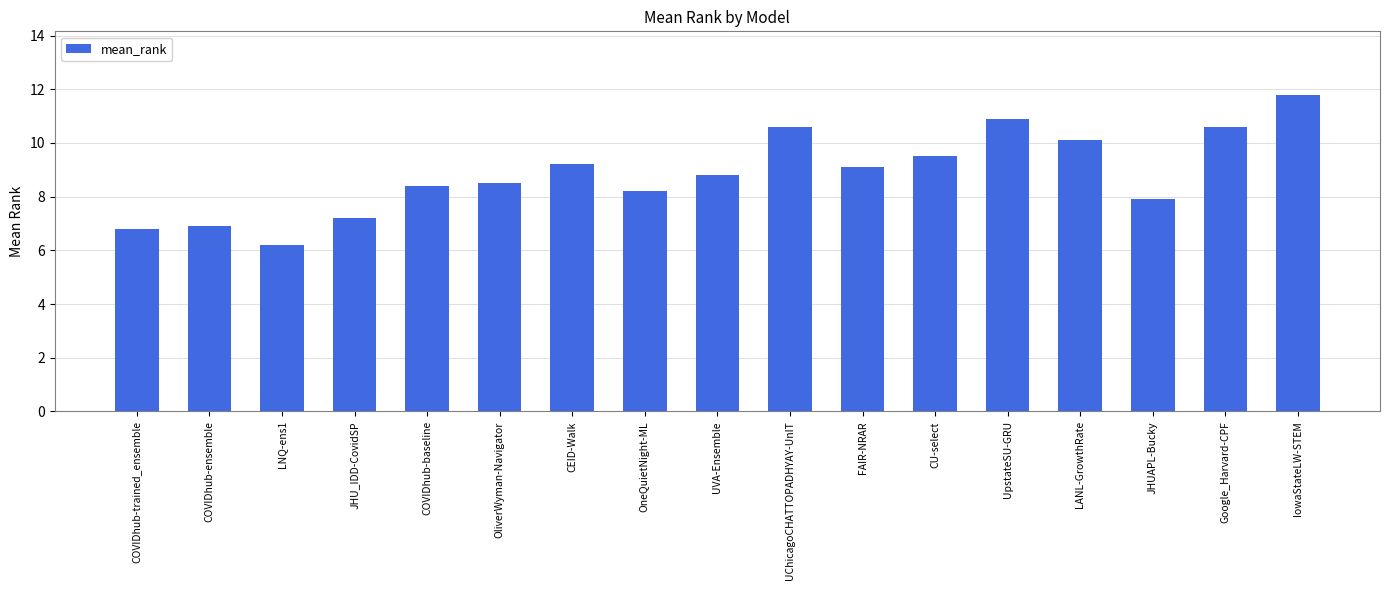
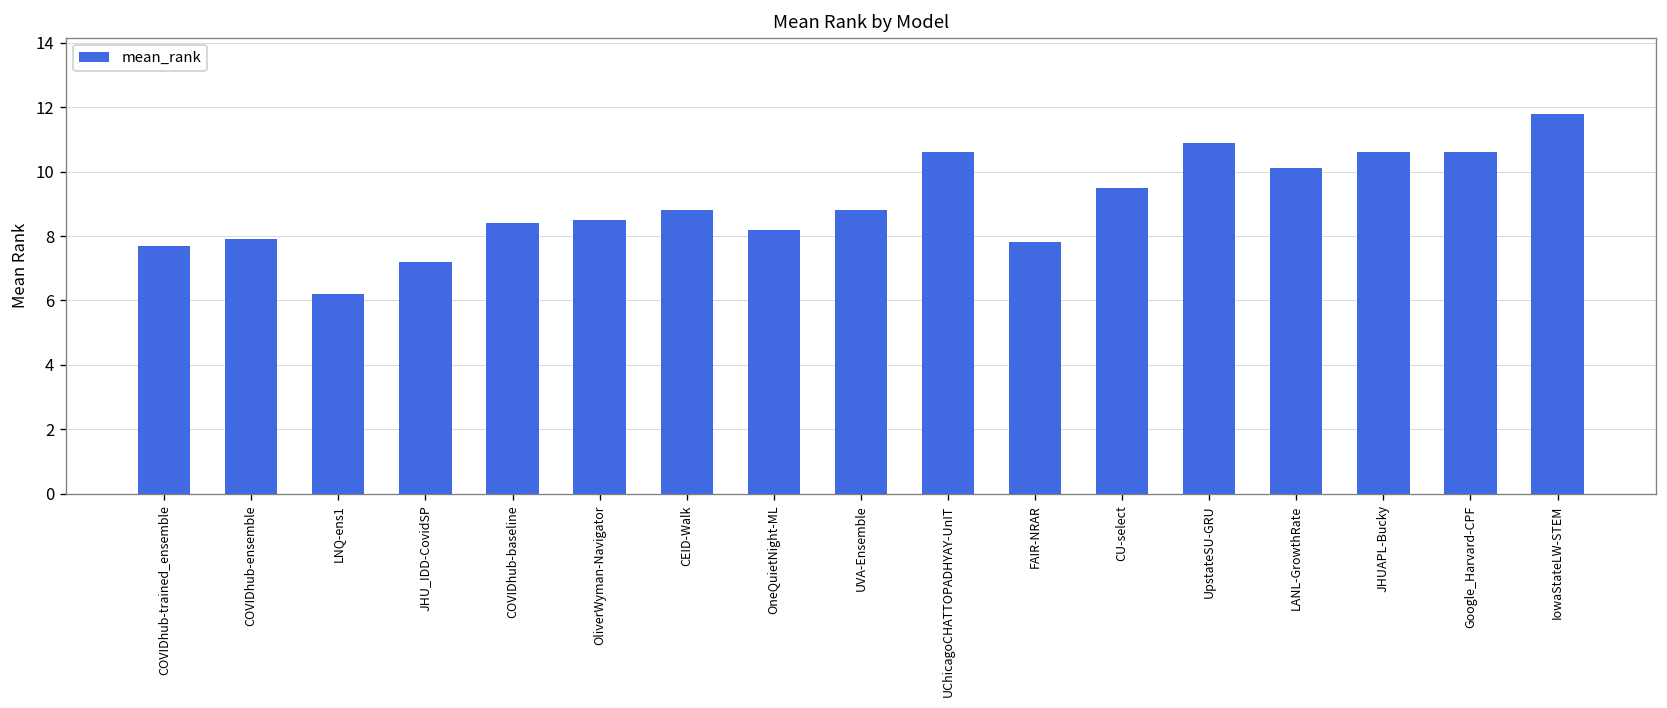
COVIDhub-trained_ensemble: 6.8 -> 7.7
COVIDhub-ensemble: 6.9 -> 7.9
CEID-Walk: 9.2 -> 8.8
FAIR-NRAR: 9.1 -> 7.8
JHUAPL-Bucky: 7.9 -> 10.6
